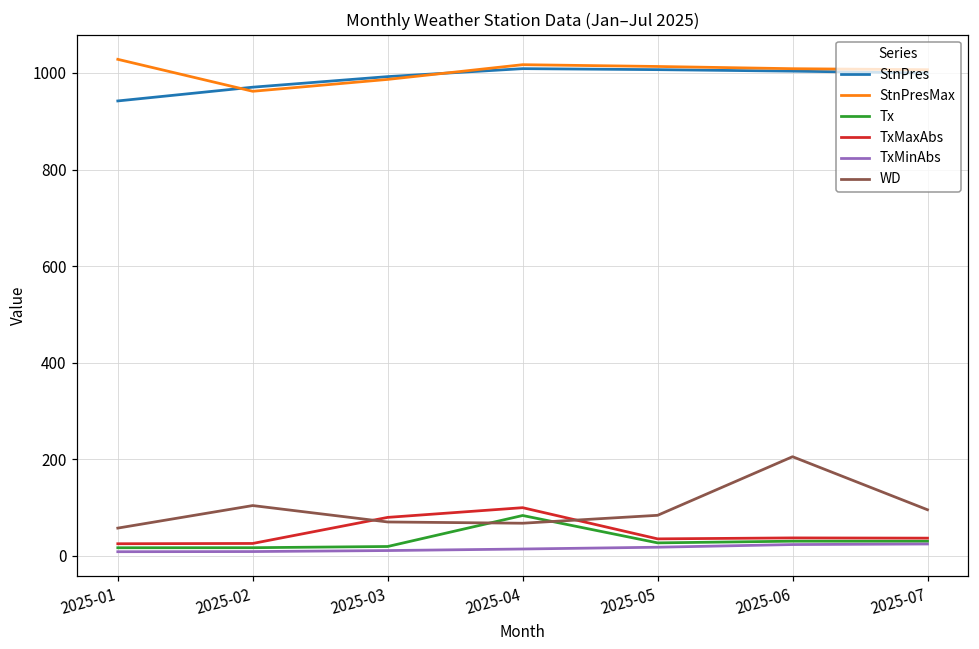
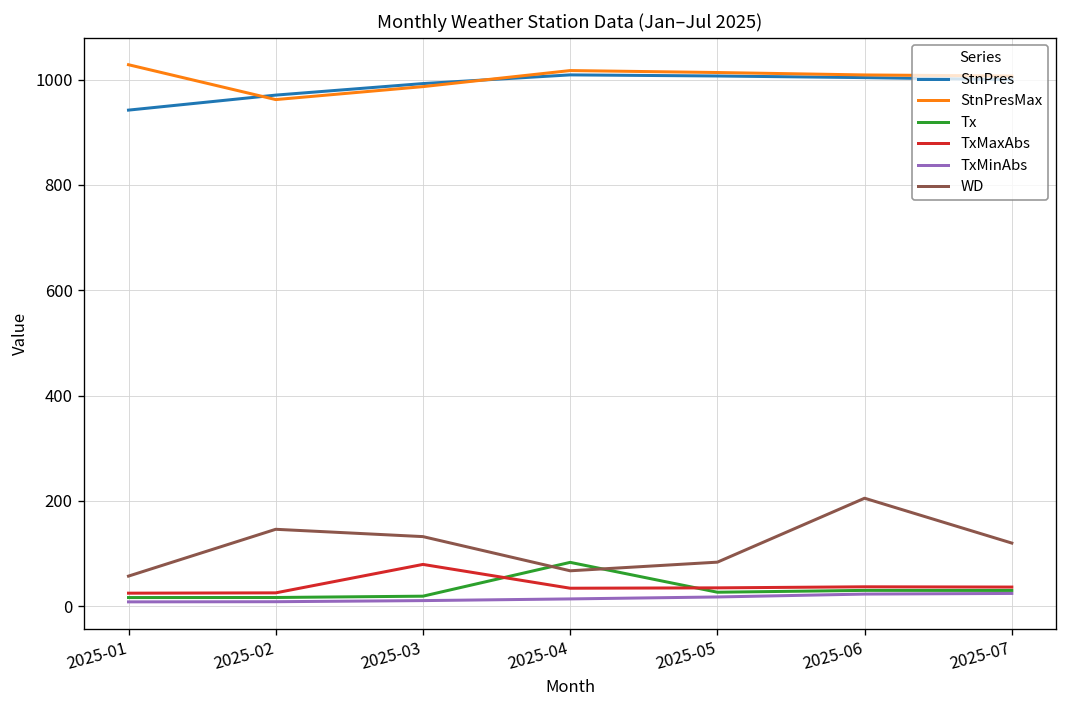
WD, 2025-02: 100 -> 150
WD, 2025-03: 70 -> 130
TxMaxAbs, 2025-04: 100 -> 30
WD, 2025-07: 100 -> 120
